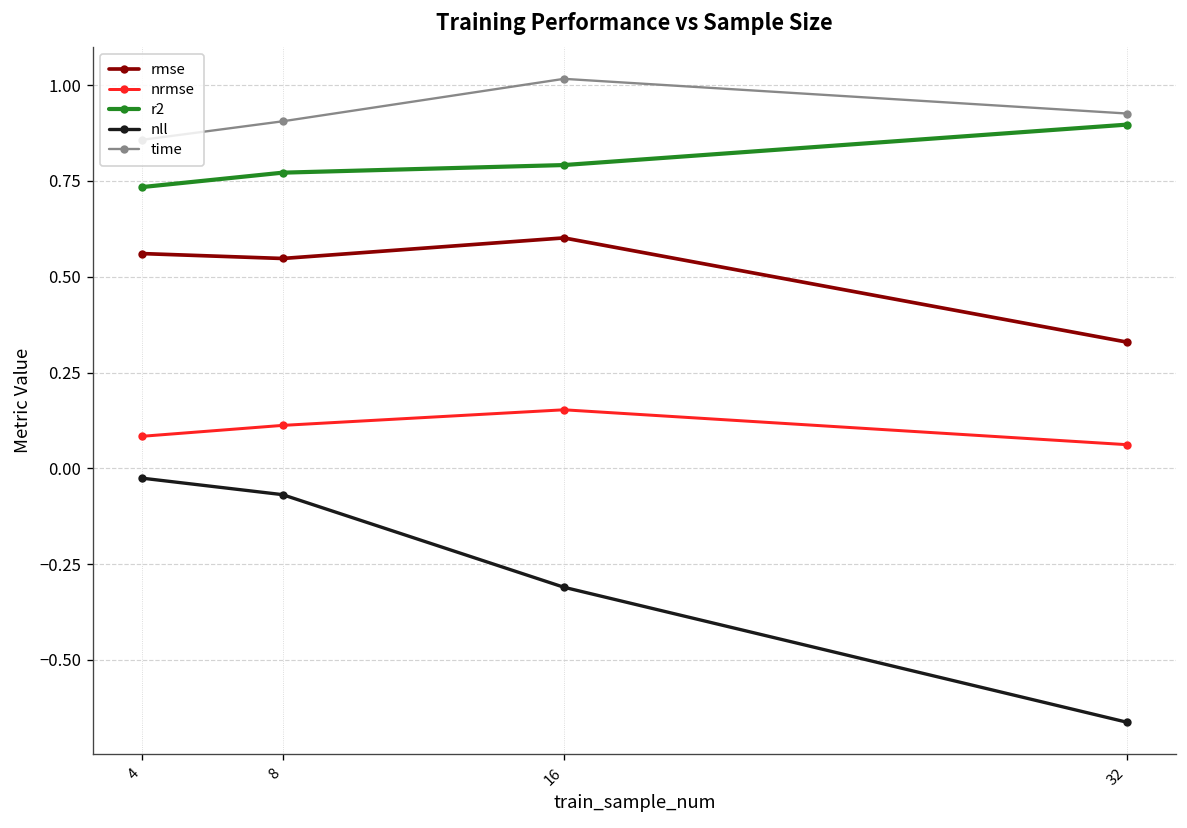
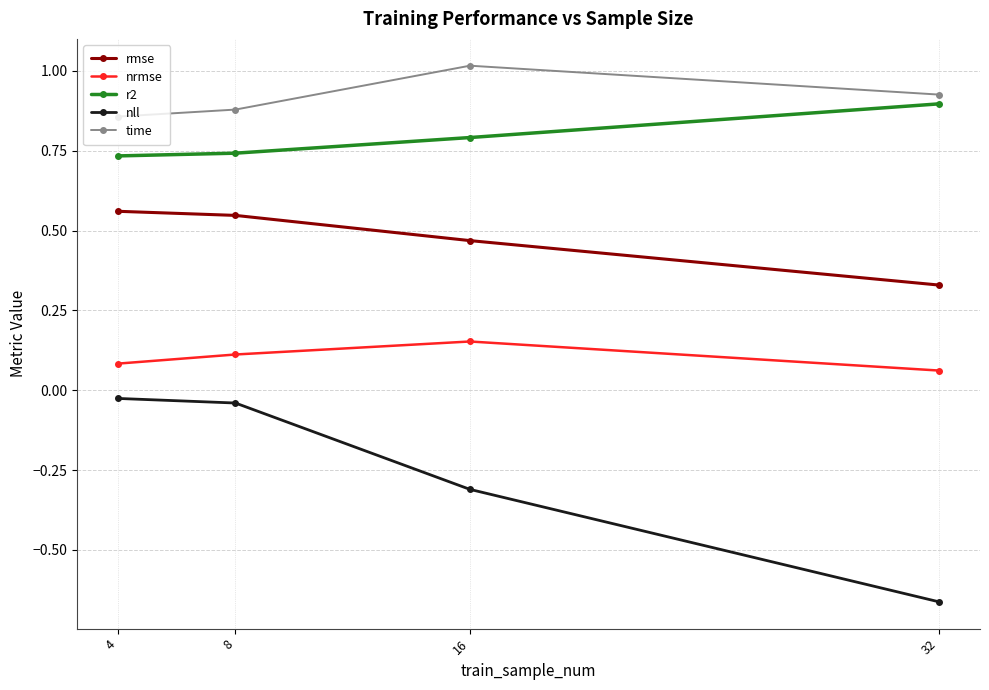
r2, 8: 0.77 -> 0.74
nll, 8: -0.07 -> -0.04
time, 8: 0.91 -> 0.88
rmse, 16: 0.60 -> 0.47
